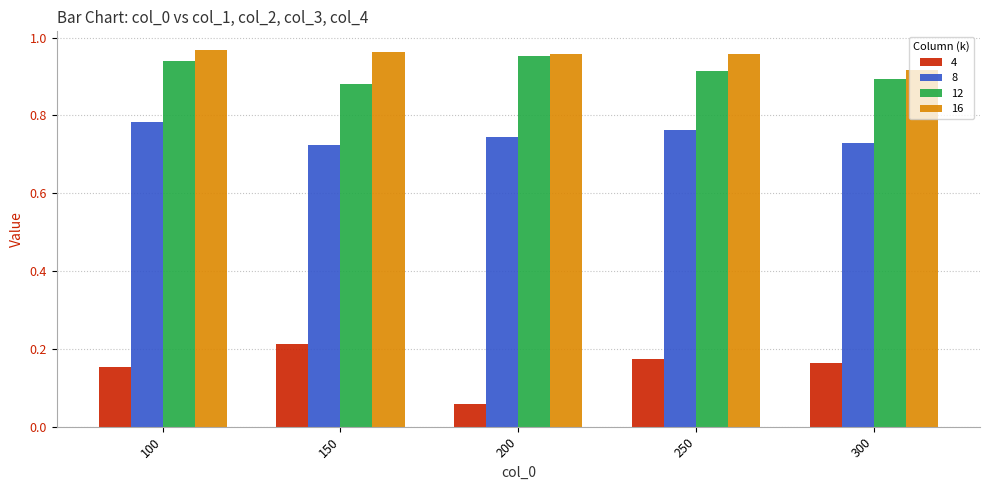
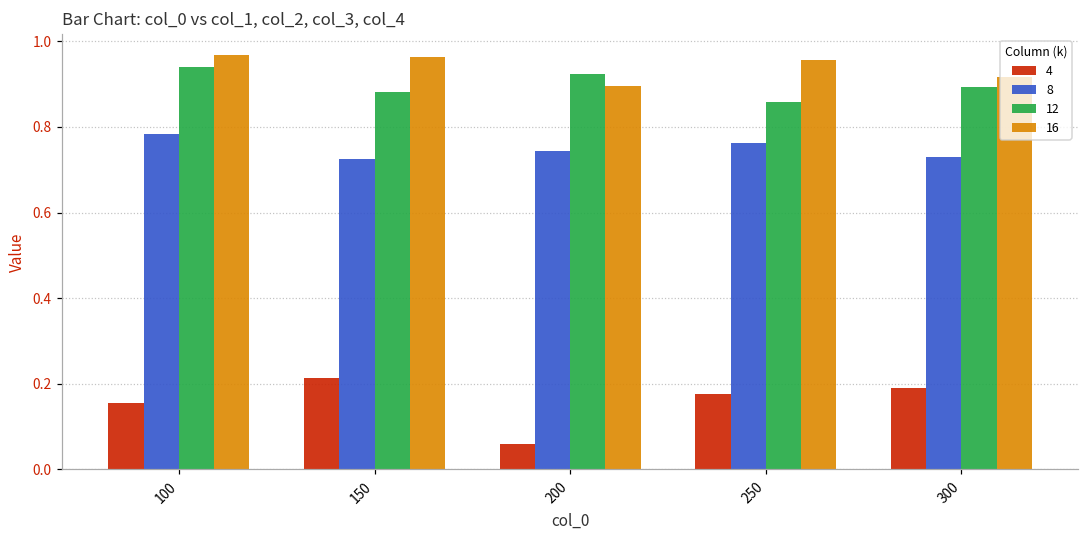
12, 200: 0.95 -> 0.92
16, 200: 0.96 -> 0.90
12, 250: 0.91 -> 0.86
4, 300: 0.16 -> 0.19
